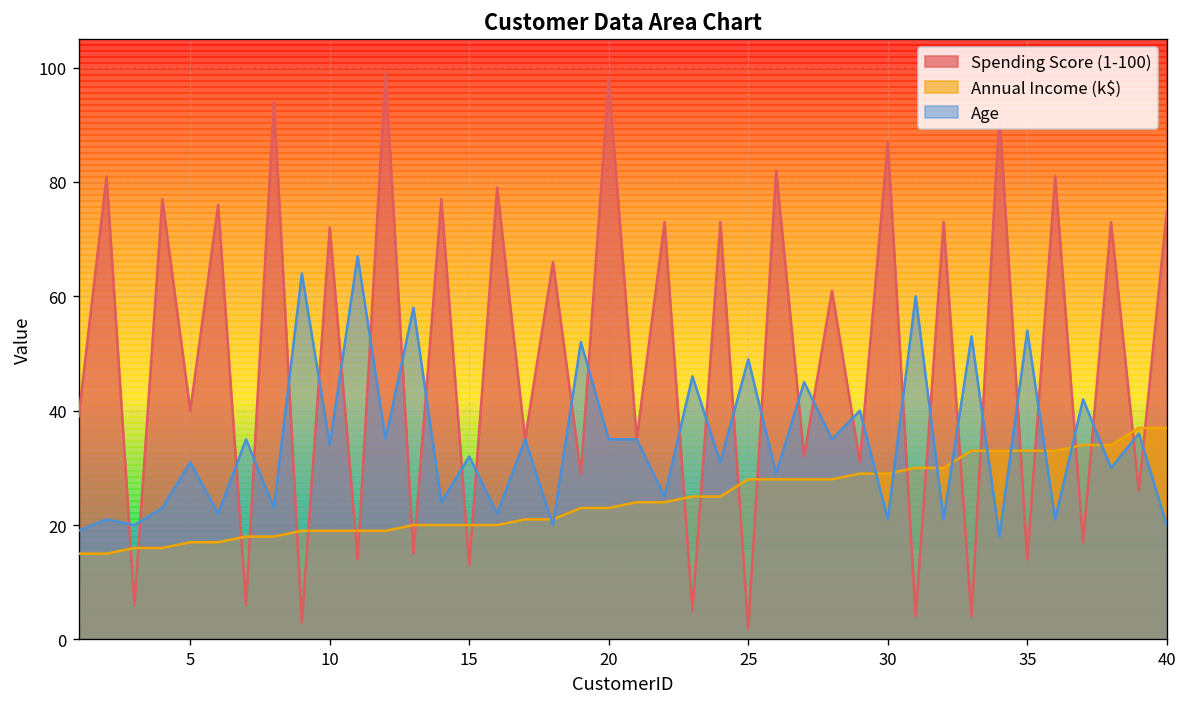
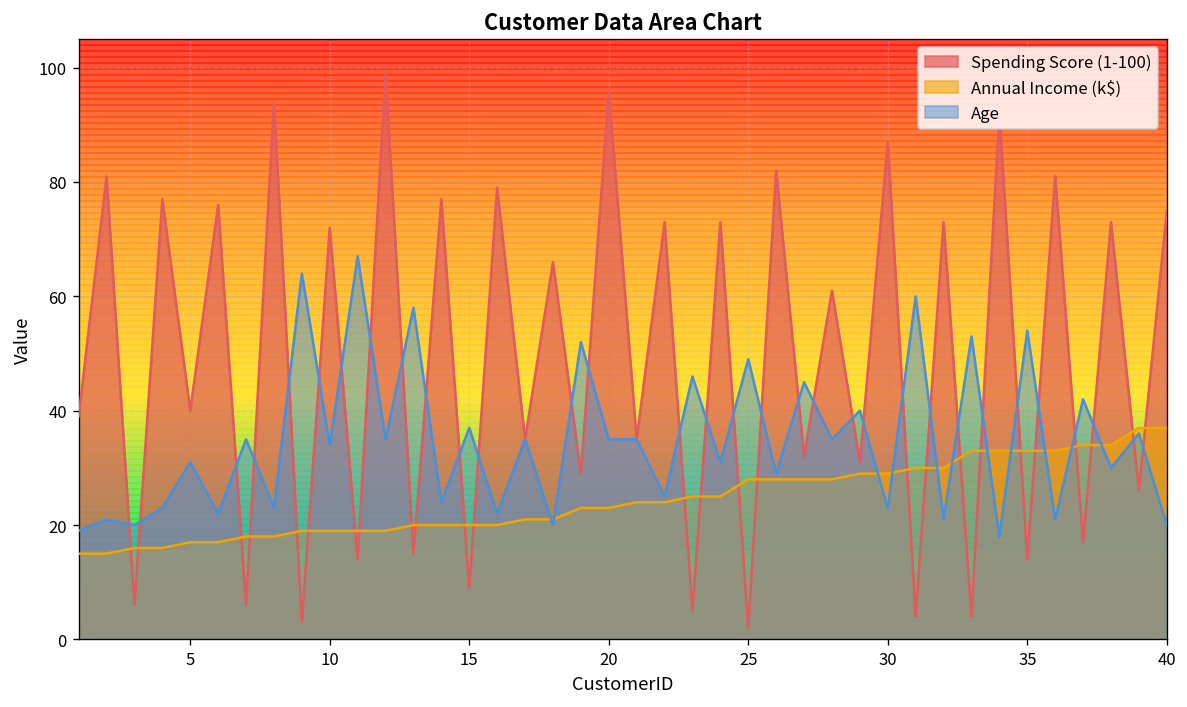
Spending Score (1-100), 15: 13 -> 9
Age, 15: 32 -> 37
Spending Score (1-100), 20: 98 -> 96
Age, 30: 21 -> 23
